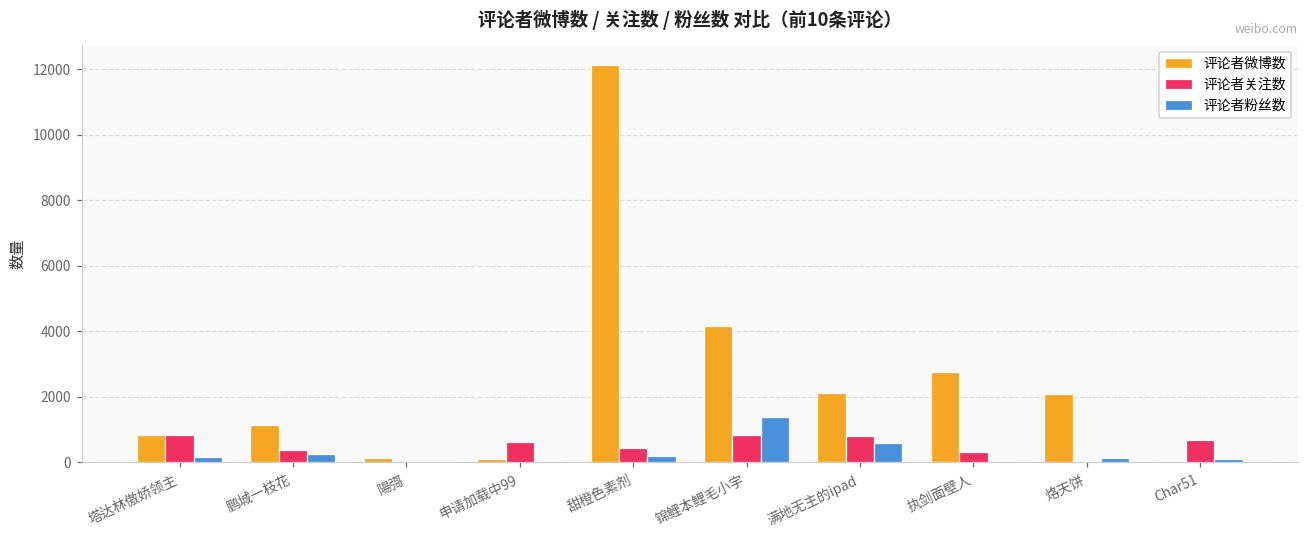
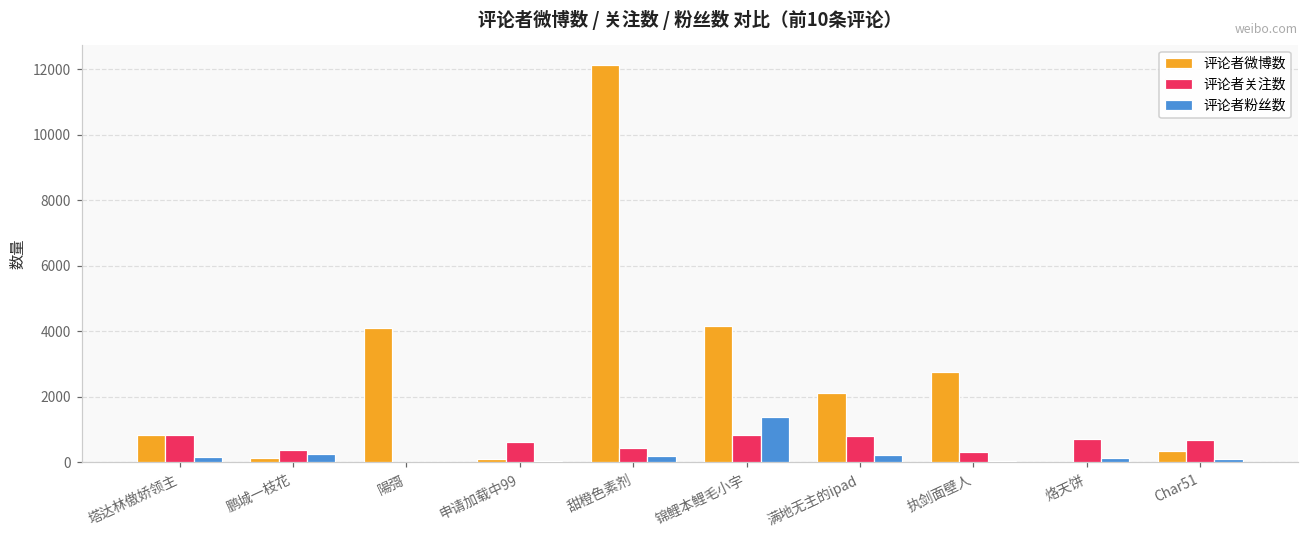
评论者微博数, 鹏城一枝花: 1100 -> 100
评论者微博数, 陽彁: 100 -> 4100
评论者粉丝数, 满地无主的ipad: 600 -> 200
评论者微博数, 烙天饼: 2100 -> 0
评论者关注数, 烙天饼: 0 -> 700
评论者微博数, Char51: 0 -> 300
